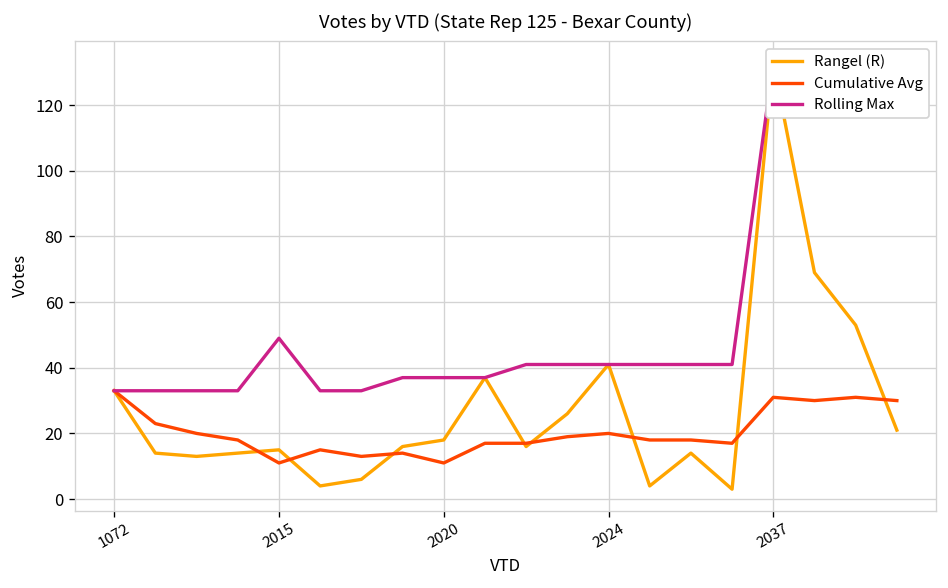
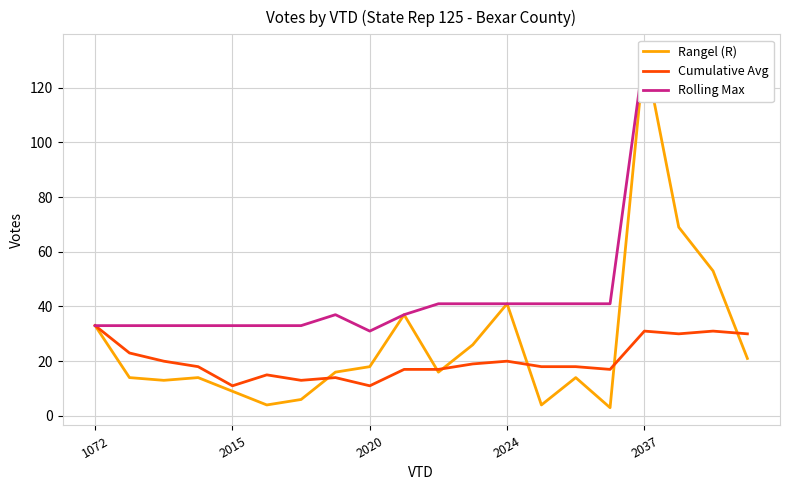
Rangel (R), 2015: 15 -> 9
Rolling Max, 2015: 49 -> 33
Rolling Max, 2020: 37 -> 31
